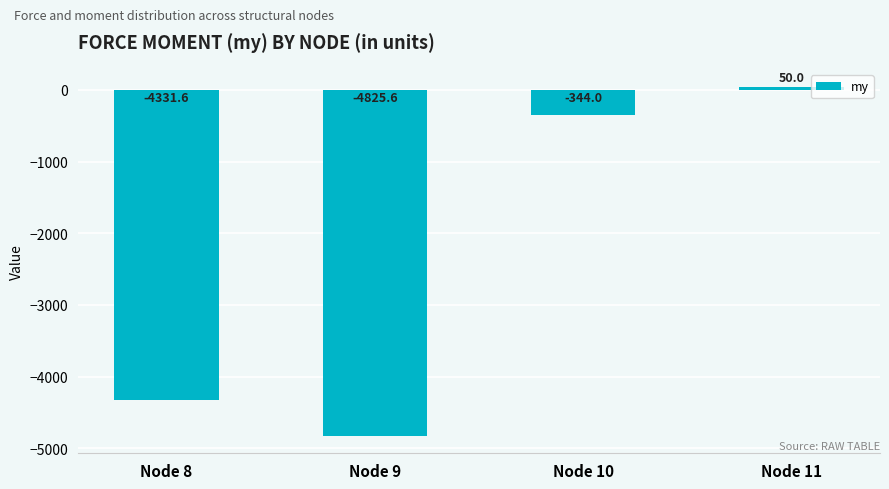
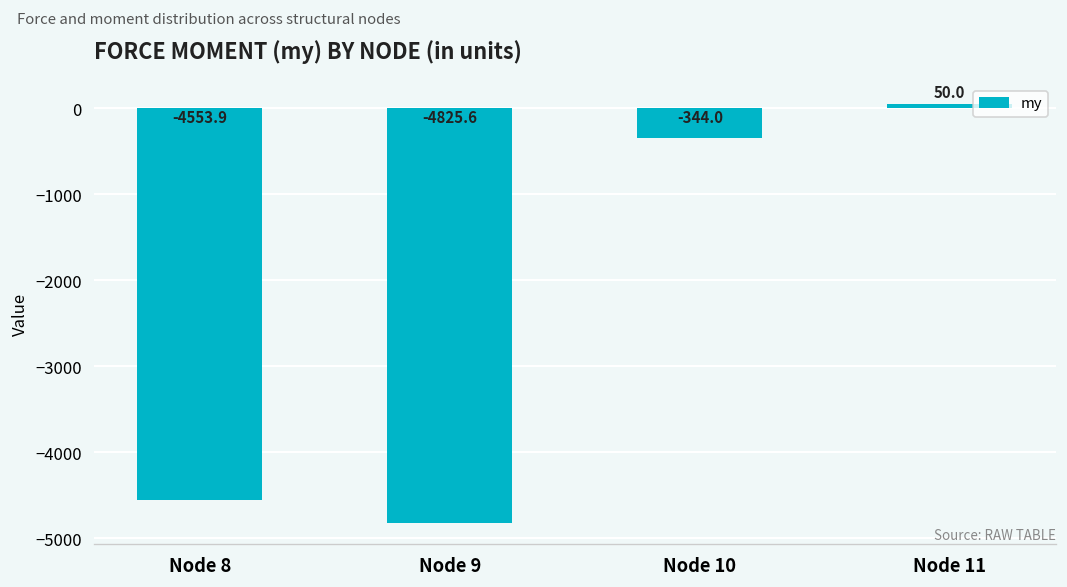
Node 8: -4331.6 -> -4553.9
